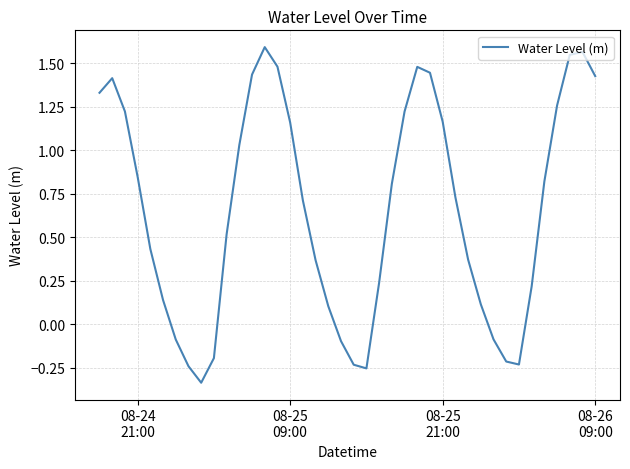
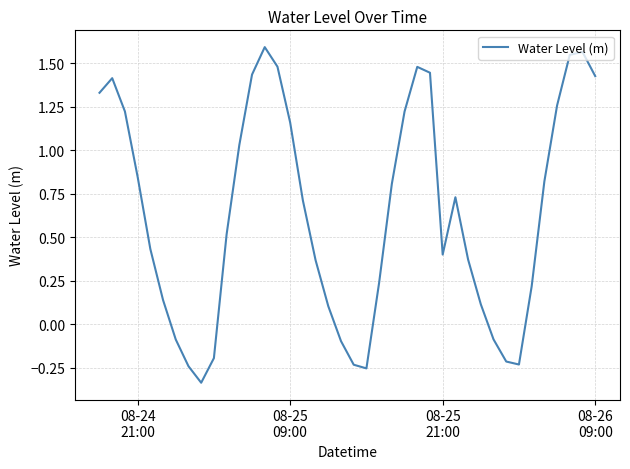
08-25 21:00: 1.16 -> 0.40
